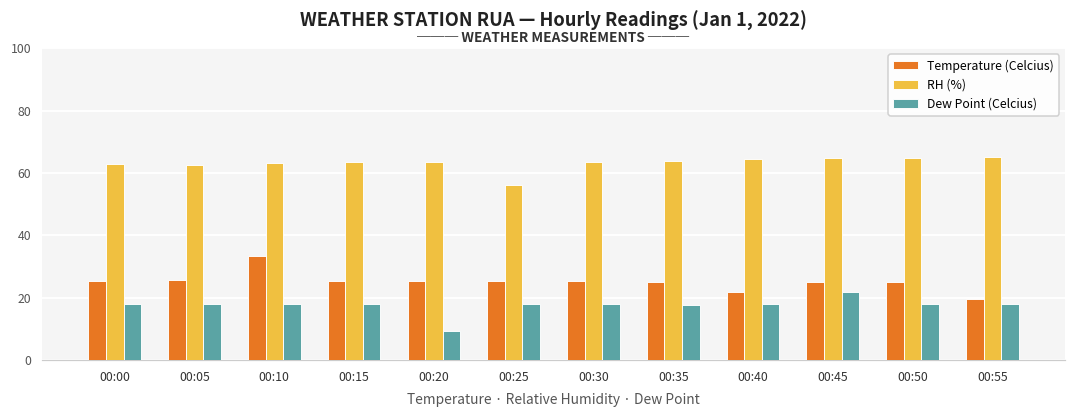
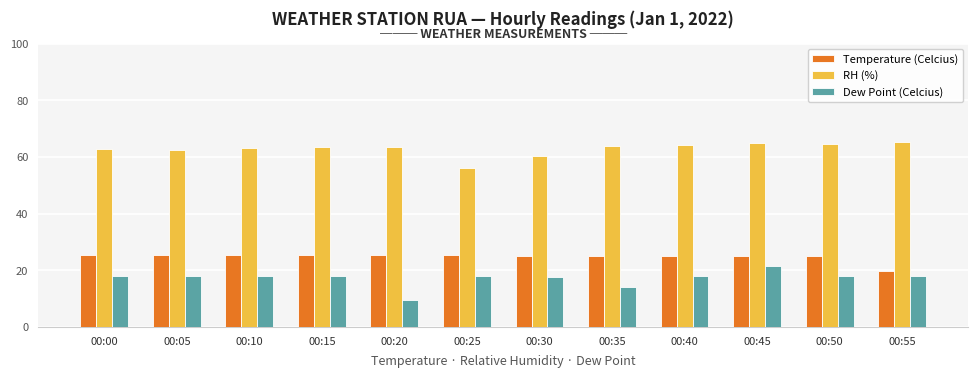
Temperature (Celcius), 00:10: 33 -> 25
RH (%), 00:30: 64 -> 60
Dew Point (Celcius), 00:35: 18 -> 14
Temperature (Celcius), 00:40: 22 -> 25
